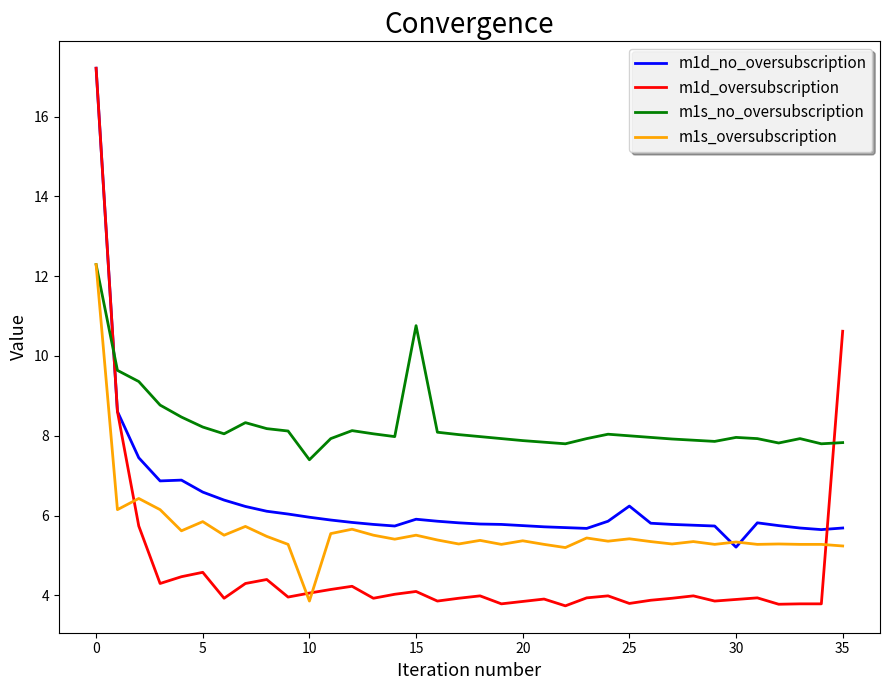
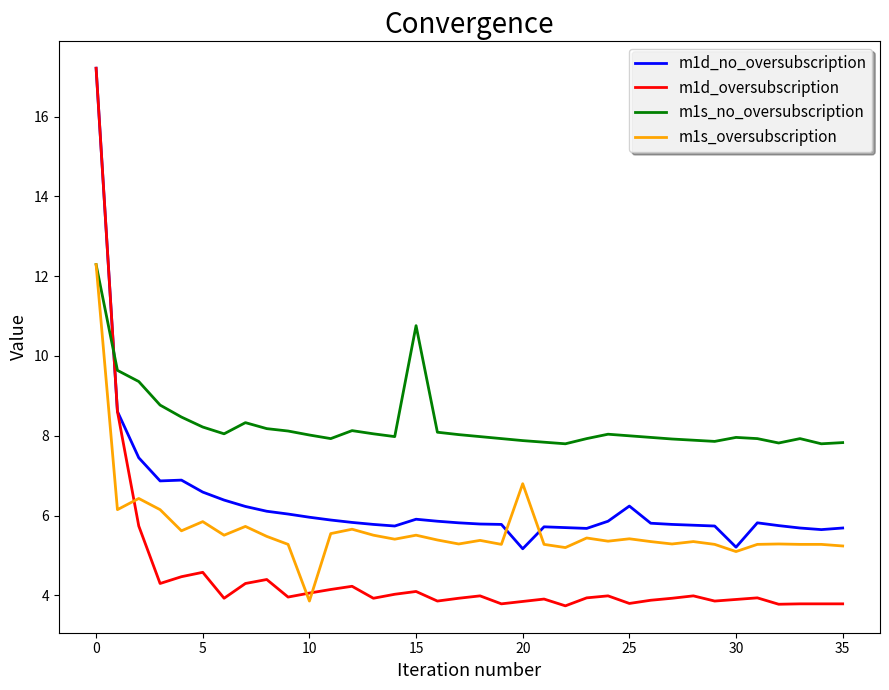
m1s_no_oversubscription, 10: 7.4 -> 8.0
m1d_no_oversubscription, 20: 5.8 -> 5.2
m1s_oversubscription, 20: 5.4 -> 6.8
m1s_oversubscription, 30: 5.3 -> 5.1
m1d_oversubscription, 35: 10.6 -> 3.8
